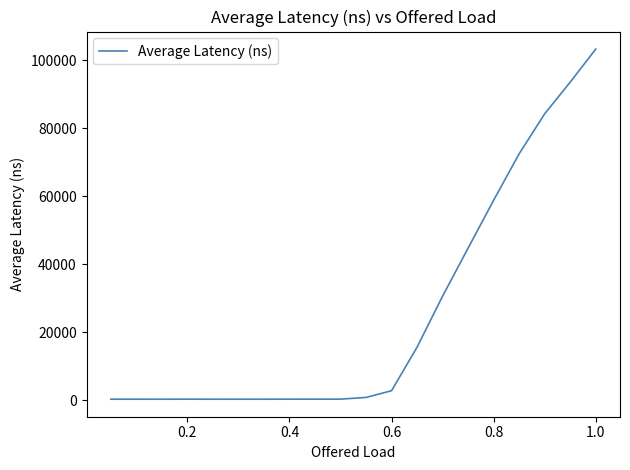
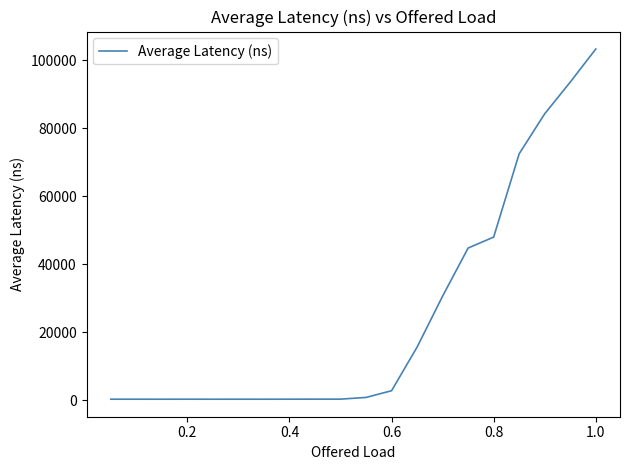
0.8: 59000 -> 48000
